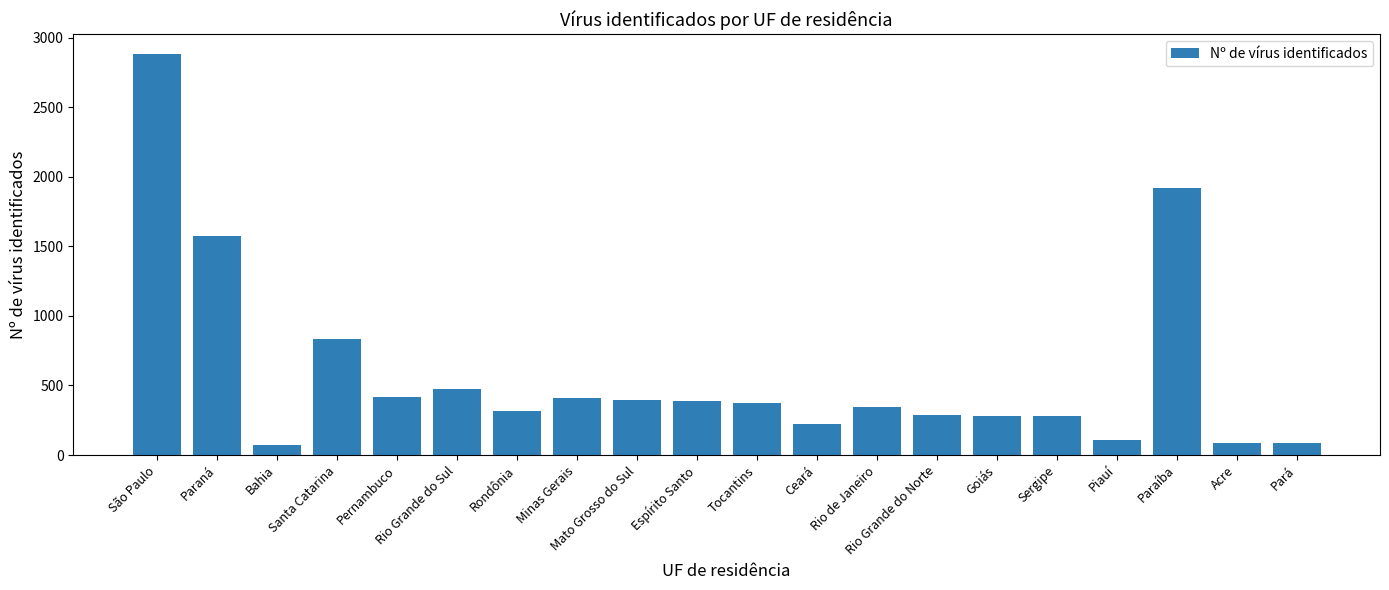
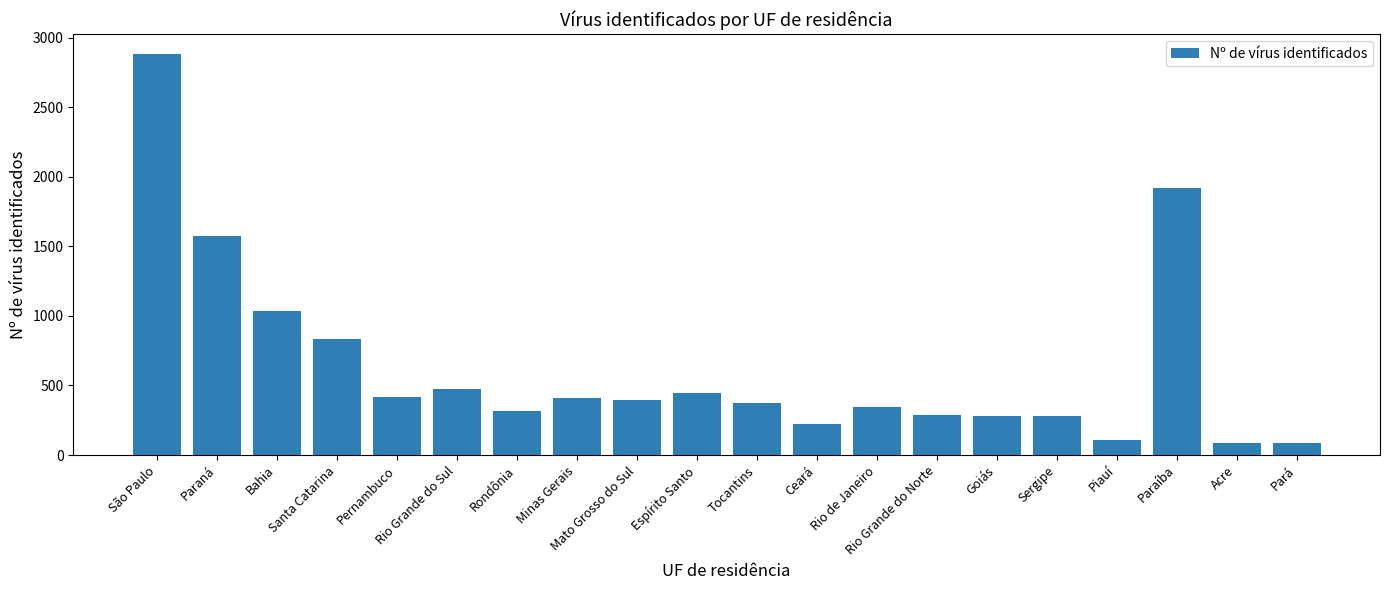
Bahia: 70 -> 1030
Espírito Santo: 390 -> 450
